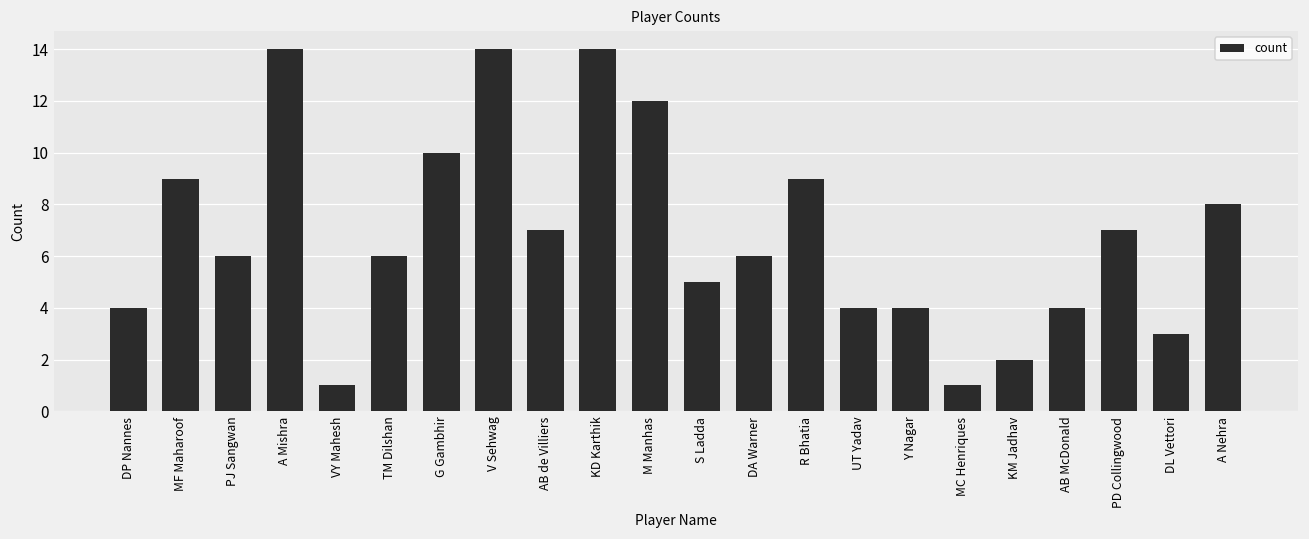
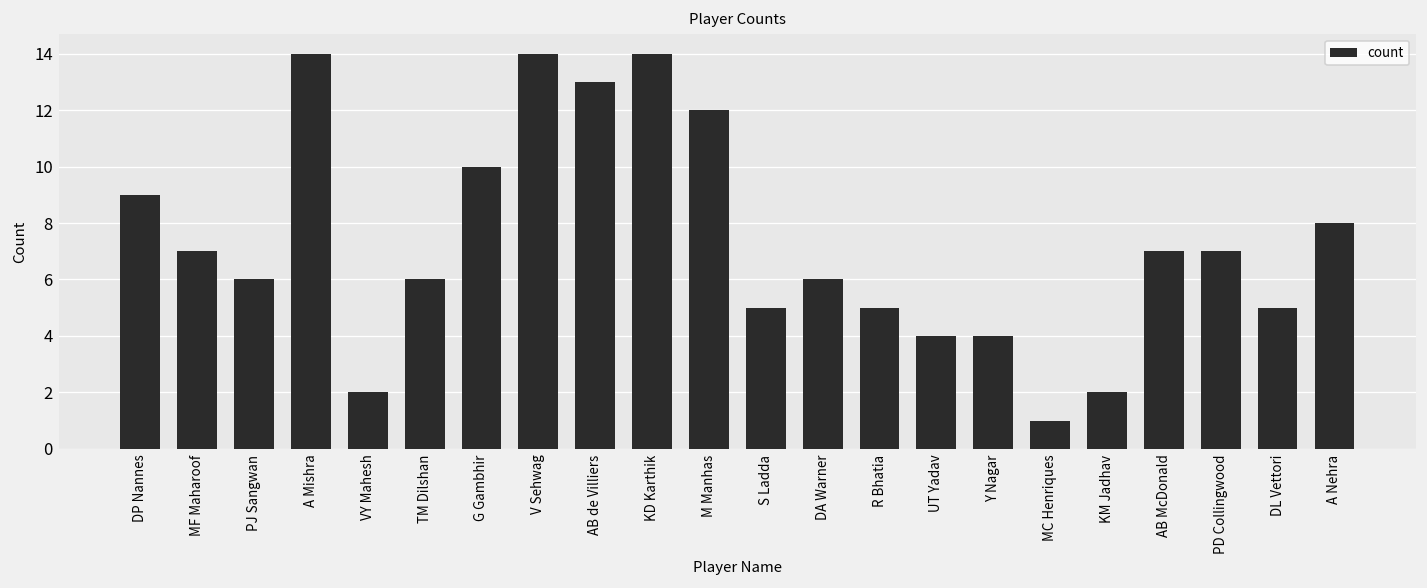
DP Nannes: 4 -> 9
MF Maharoof: 9 -> 7
VY Mahesh: 1 -> 2
AB de Villiers: 7 -> 13
R Bhatia: 9 -> 5
AB McDonald: 4 -> 7
DL Vettori: 3 -> 5
